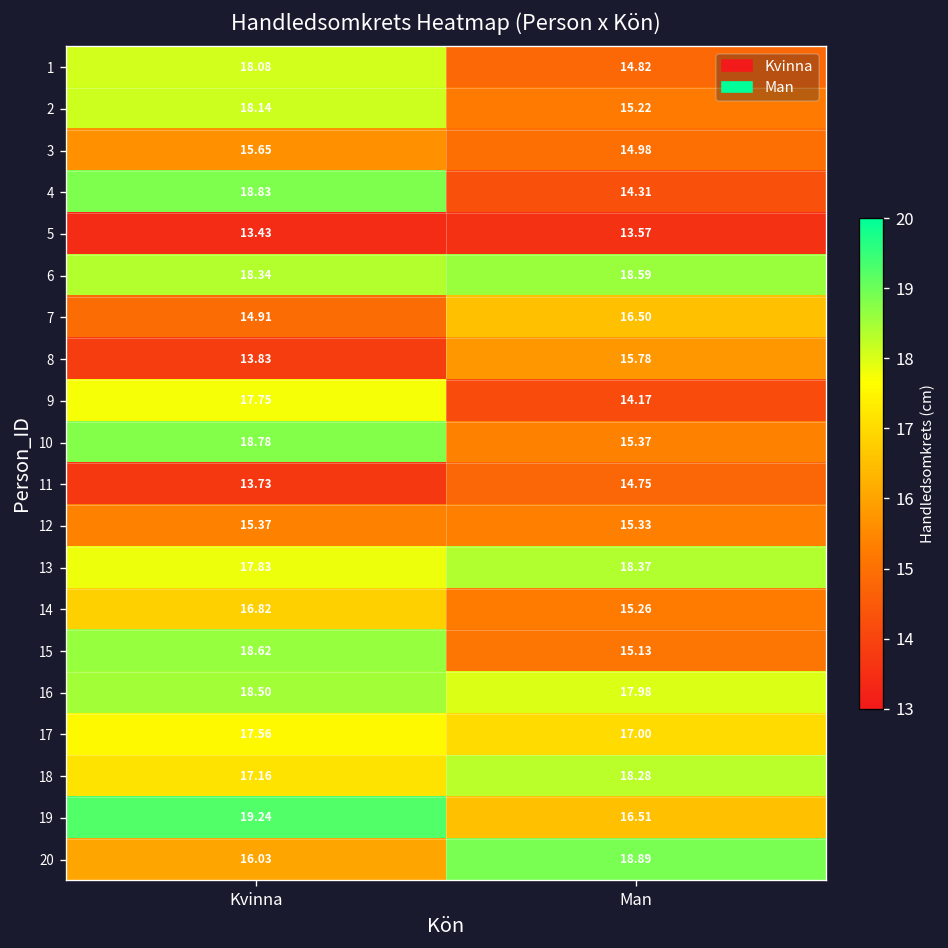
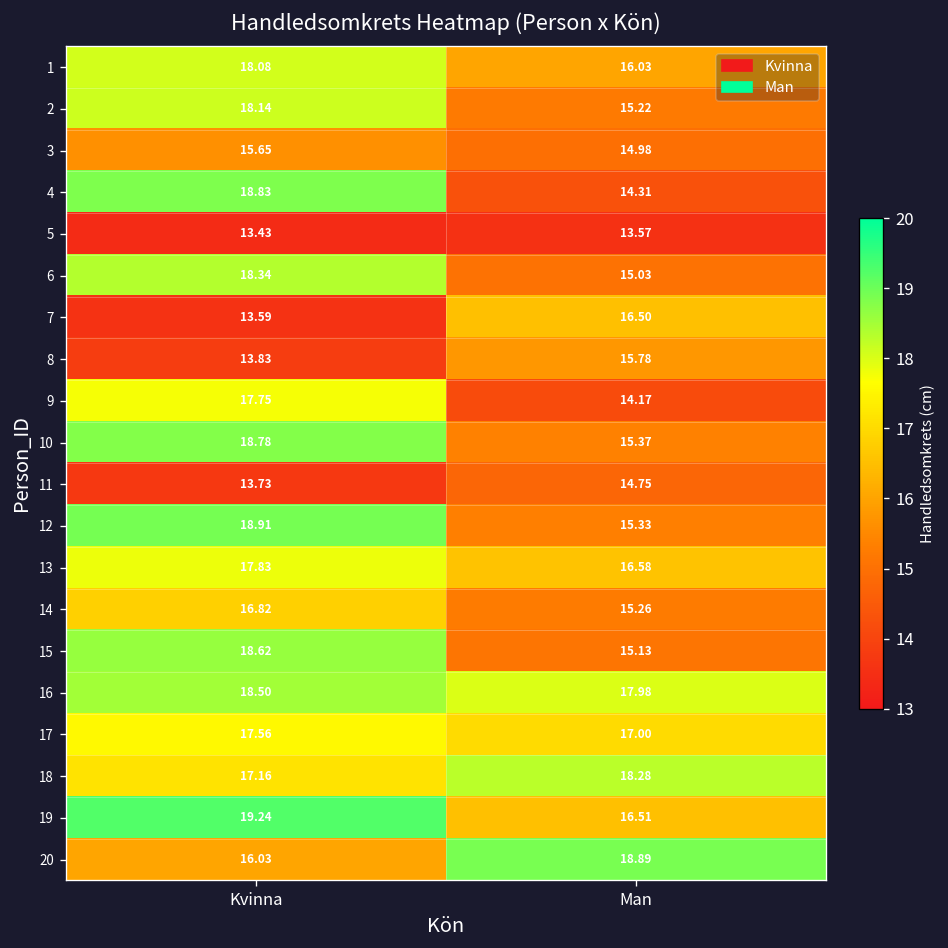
1, Man: 14.82 -> 16.03
6, Man: 18.59 -> 15.03
7, Kvinna: 14.91 -> 13.59
12, Kvinna: 15.37 -> 18.91
13, Man: 18.37 -> 16.58
